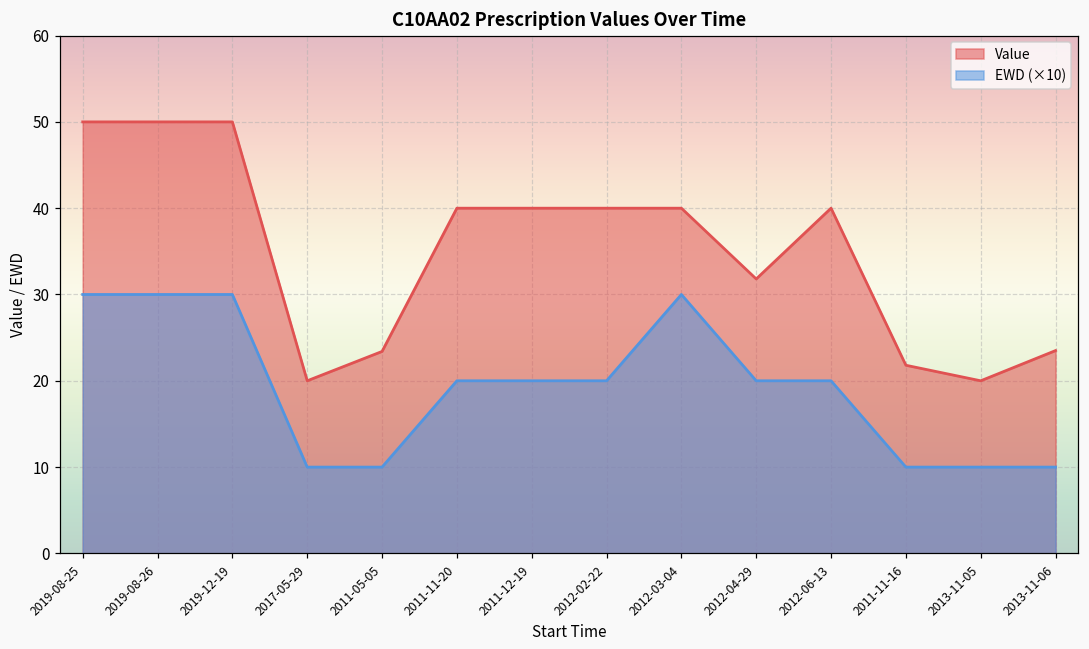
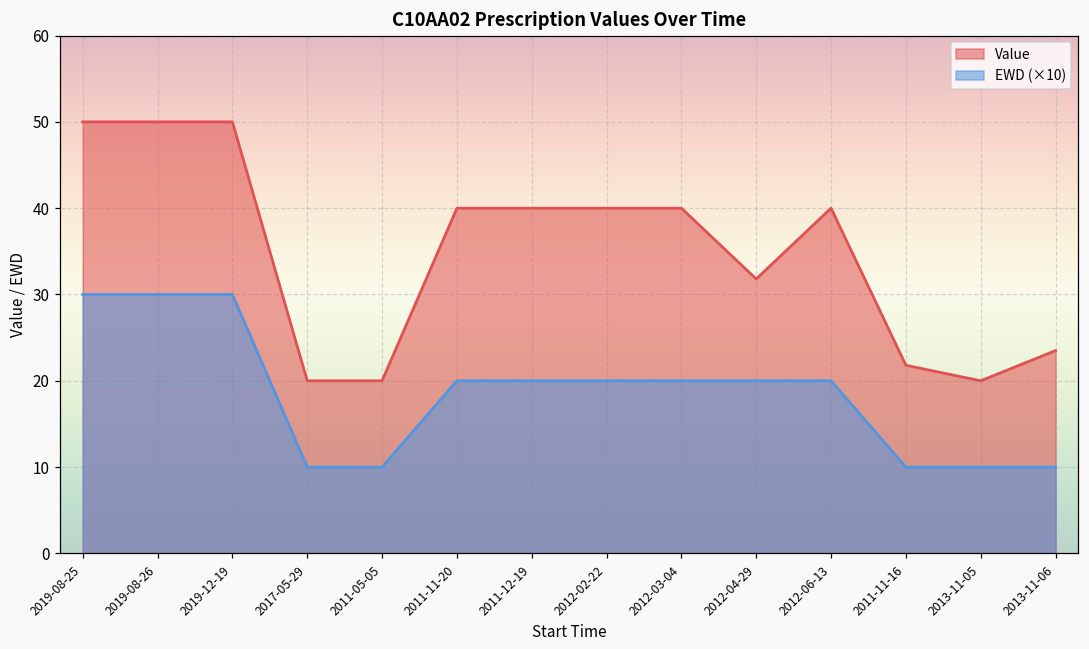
Value, 2011-05-05: 23 -> 20
EWD (×10), 2012-03-04: 30 -> 20
